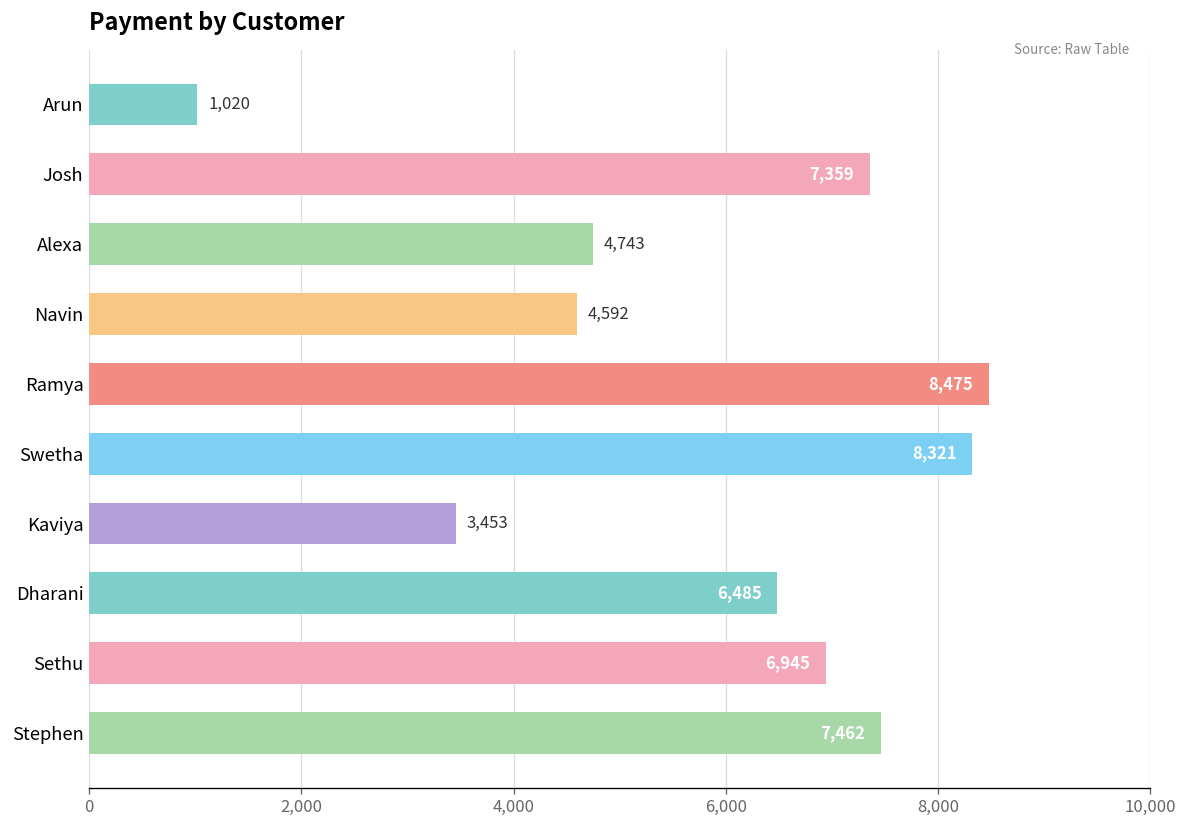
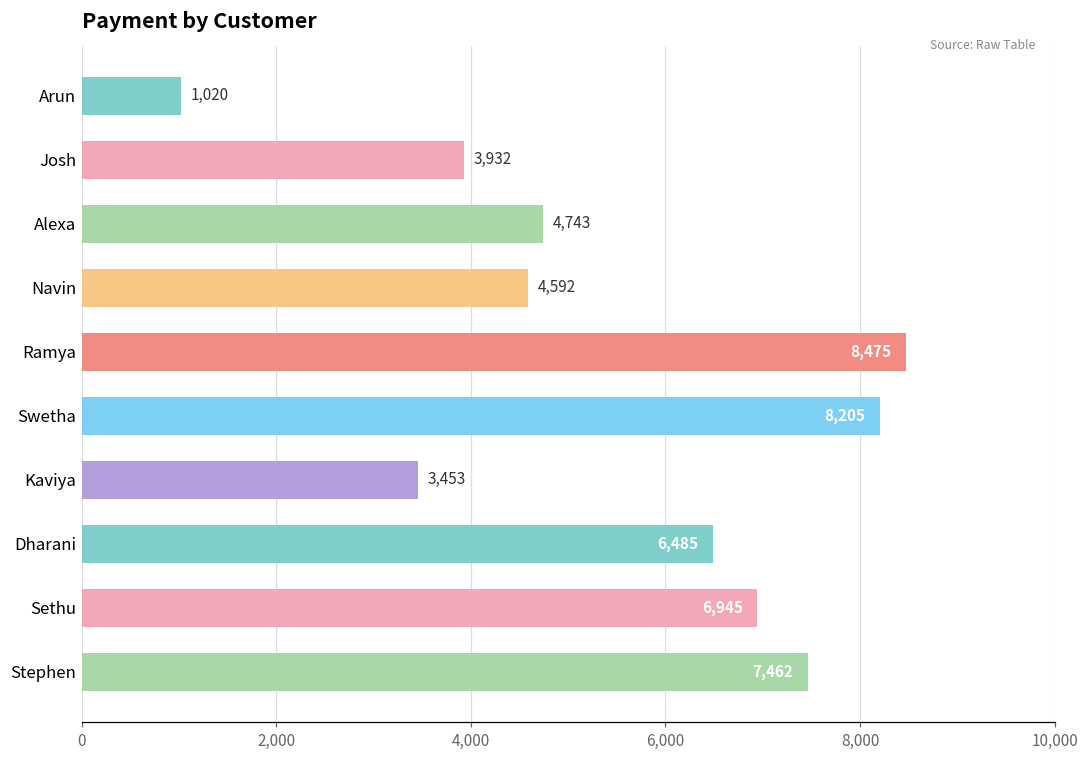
Josh: 7,359 -> 3,932
Swetha: 8,321 -> 8,205
